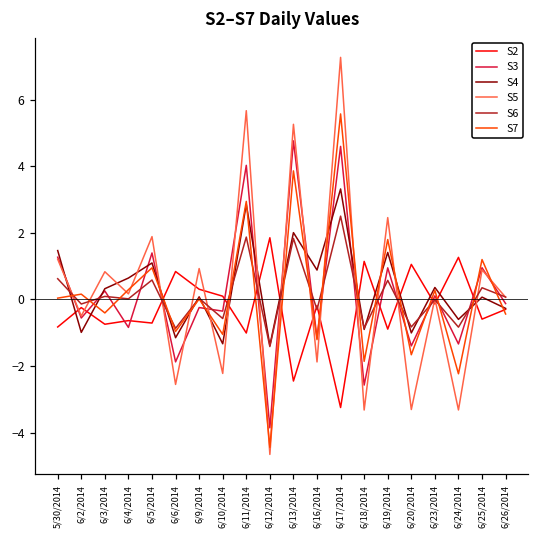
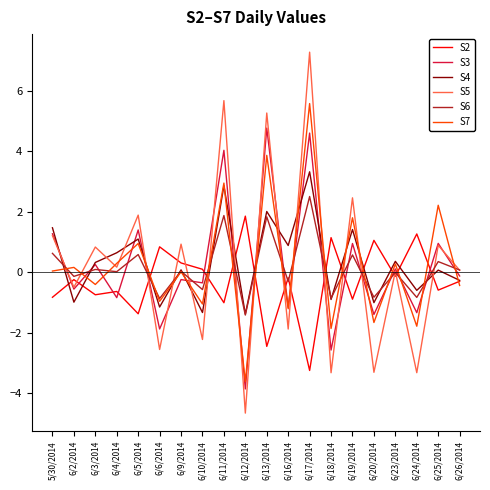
S2, 6/5/2014: -0.7 -> -1.4
S7, 6/12/2014: -4.4 -> -3.6
S7, 6/24/2014: -2.2 -> -1.8
S7, 6/25/2014: 1.2 -> 2.2
